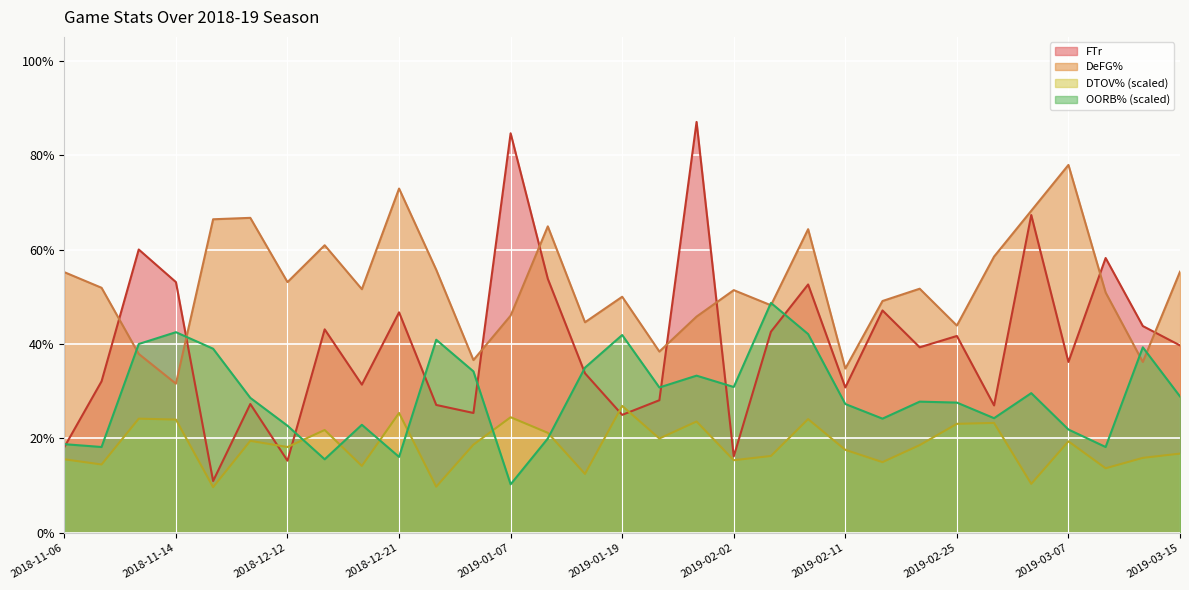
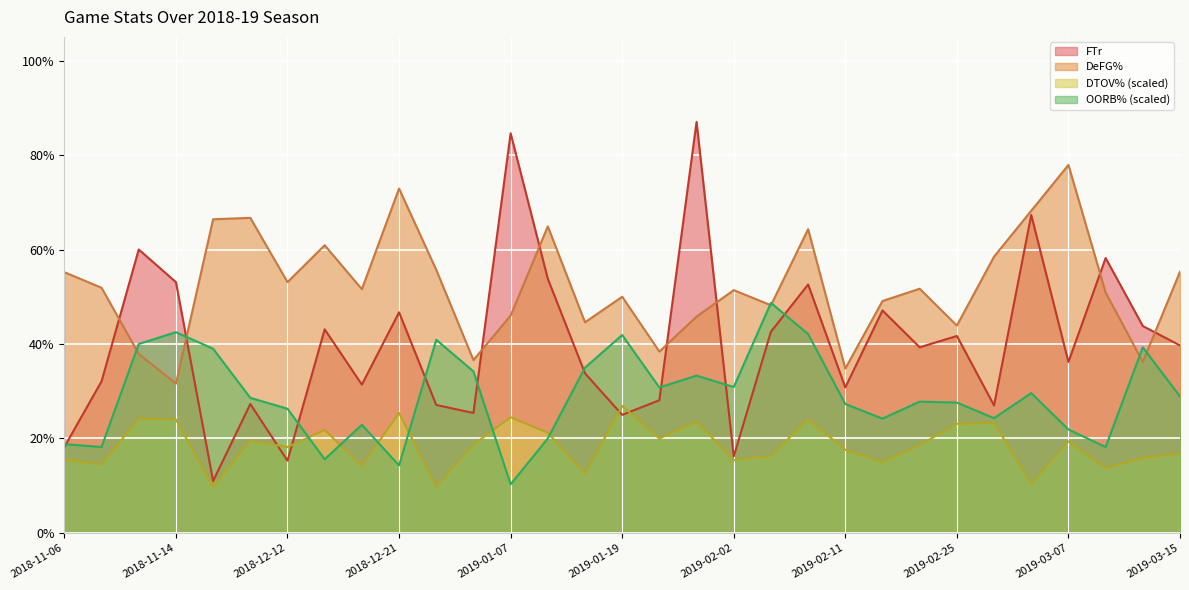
OORB% (scaled), 2018-12-12: 23% -> 26%
OORB% (scaled), 2018-12-21: 16% -> 14%
